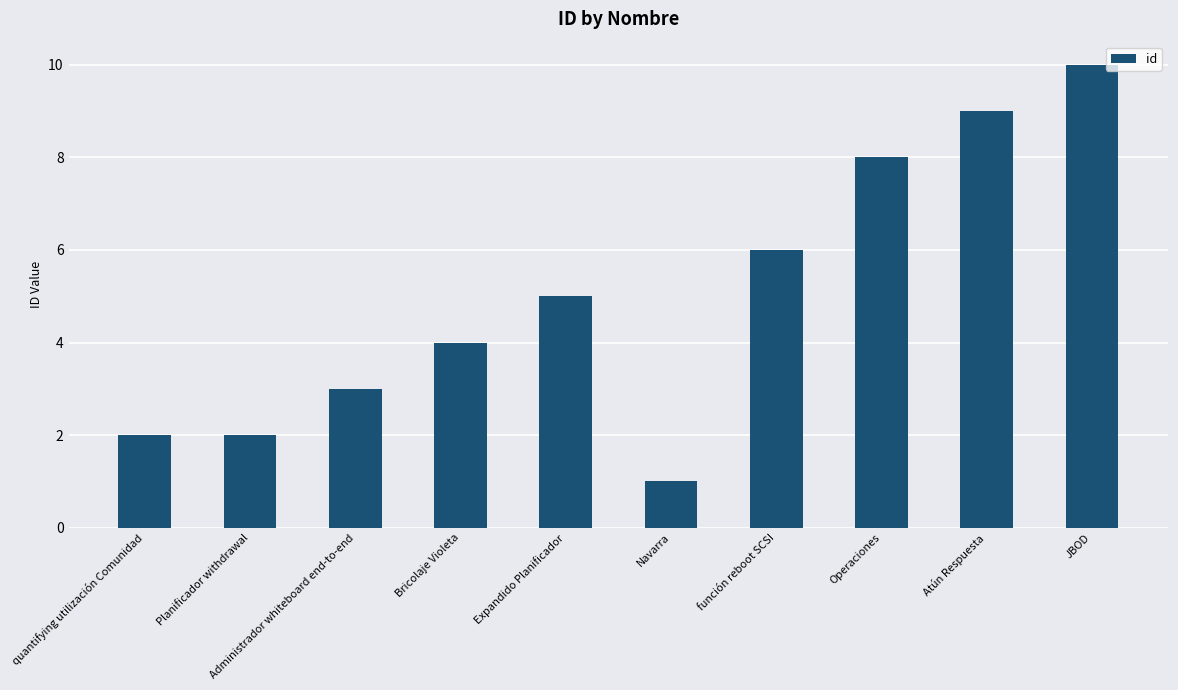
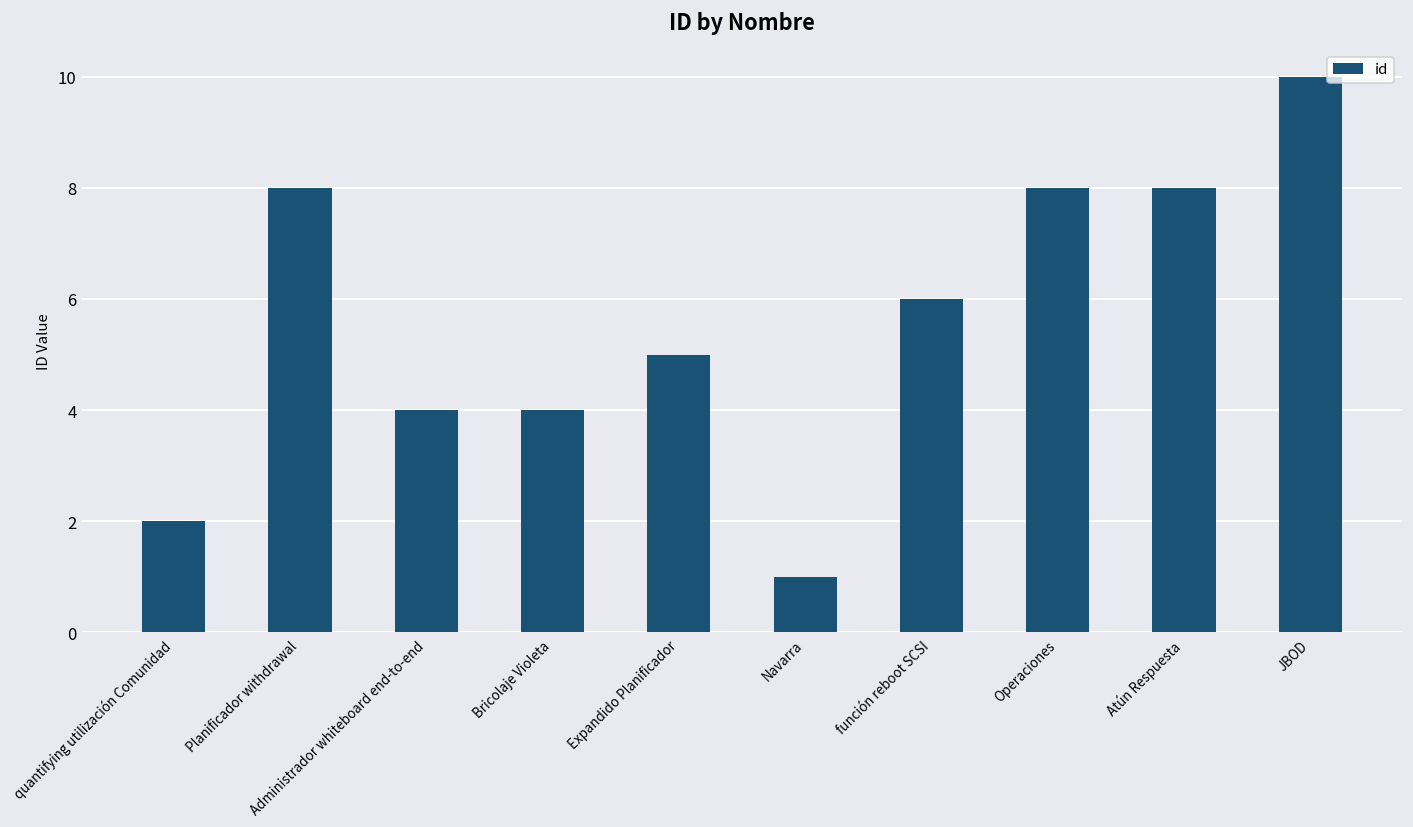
Planificador withdrawal: 2 -> 8
Administrador whiteboard end-to-end: 3 -> 4
Atún Respuesta: 9 -> 8
